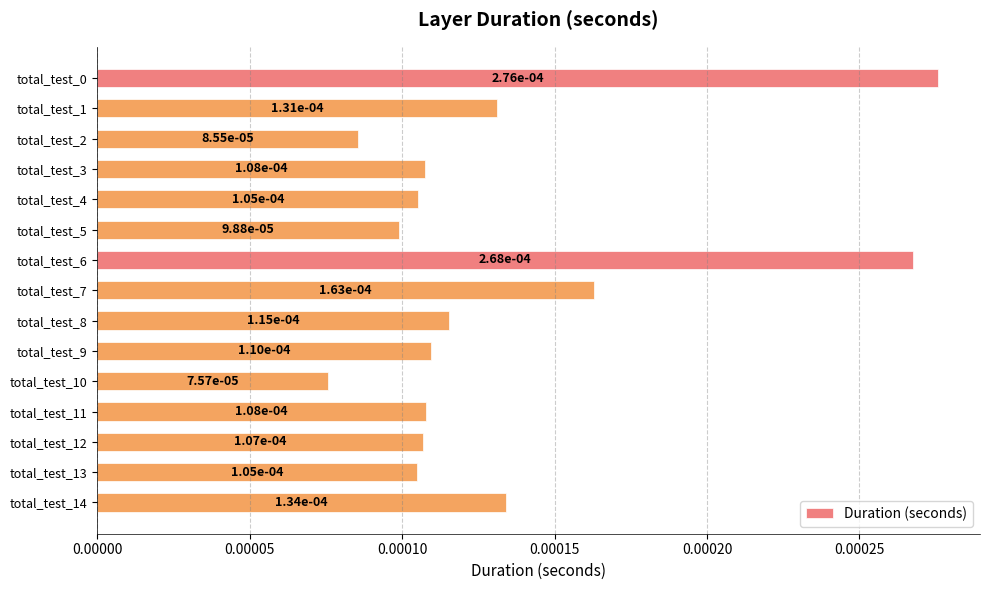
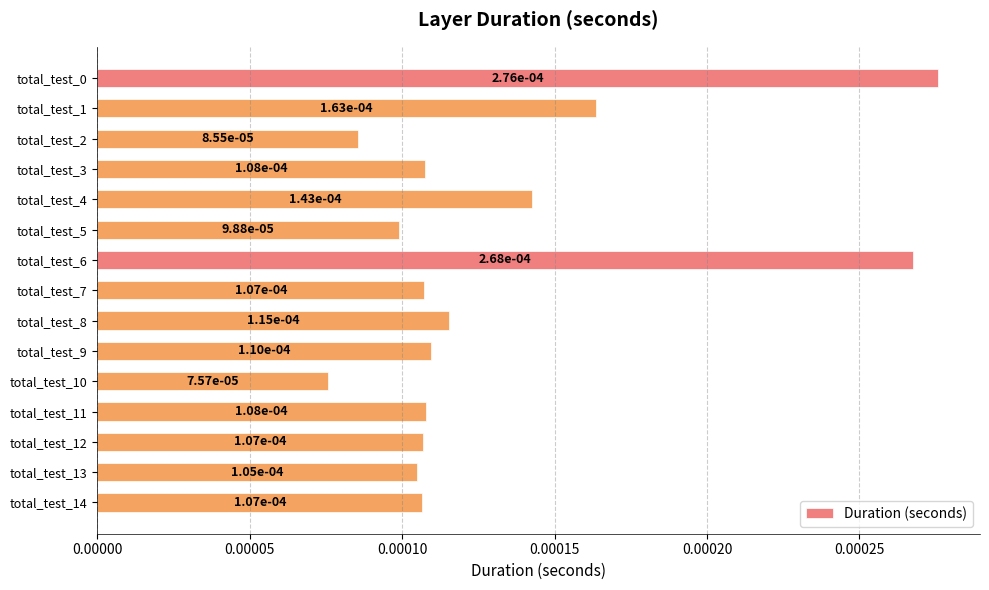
total_test_1: 1.31e-04 -> 1.63e-04
total_test_4: 1.05e-04 -> 1.43e-04
total_test_7: 1.63e-04 -> 1.07e-04
total_test_14: 1.34e-04 -> 1.07e-04
